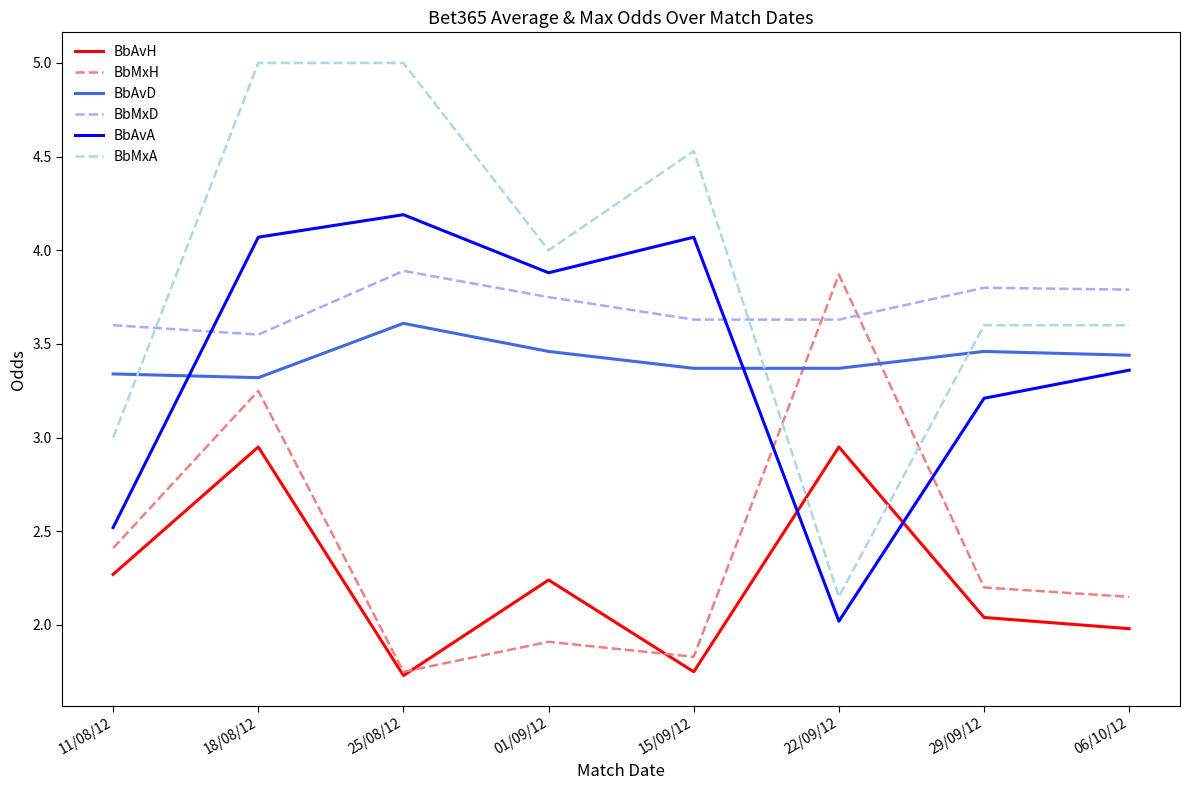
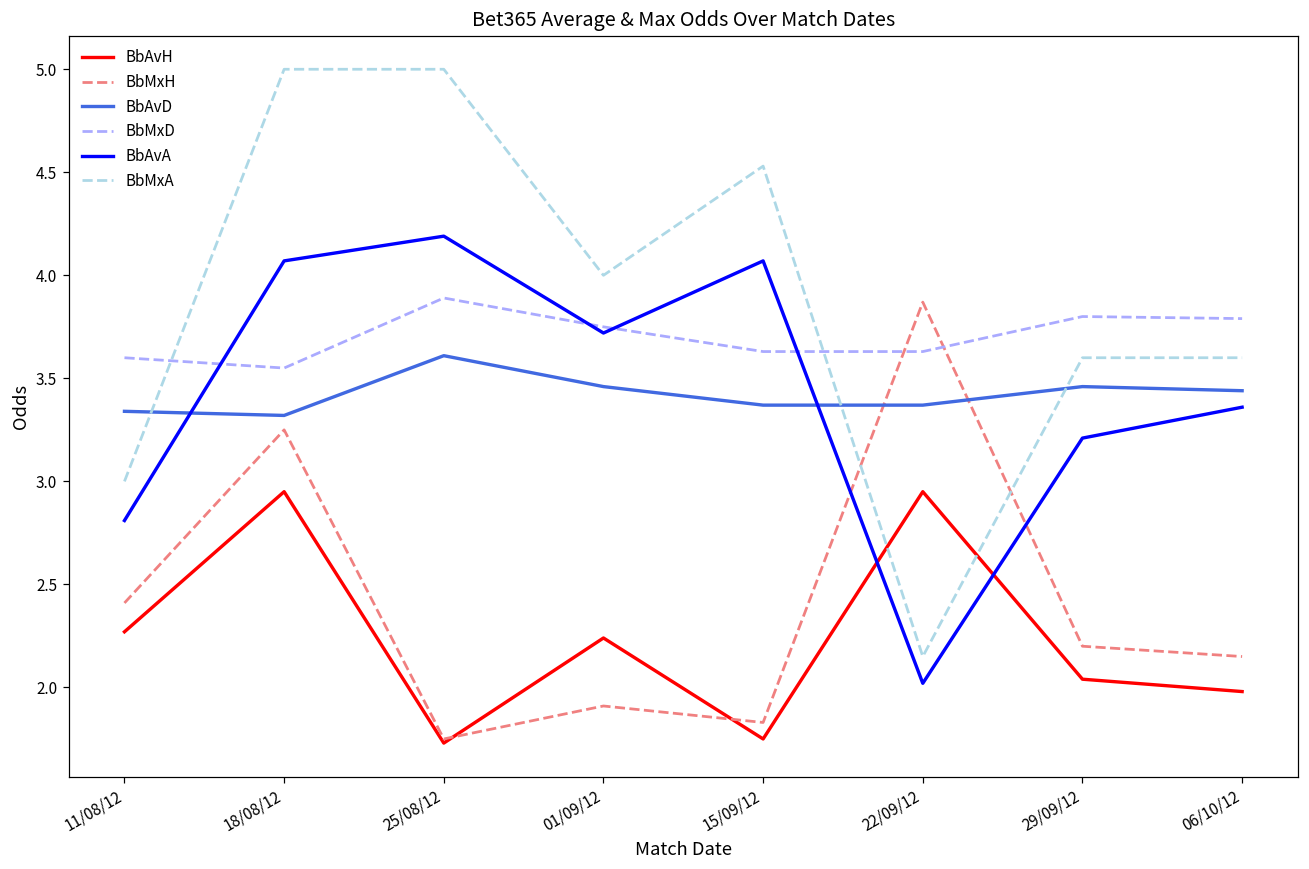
BbAvA, 11/08/12: 2.52 -> 2.81
BbAvA, 01/09/12: 3.88 -> 3.72
